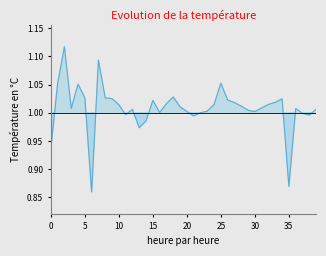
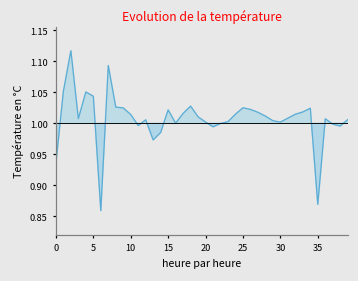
5: 1.03 -> 1.04
25: 1.05 -> 1.03
